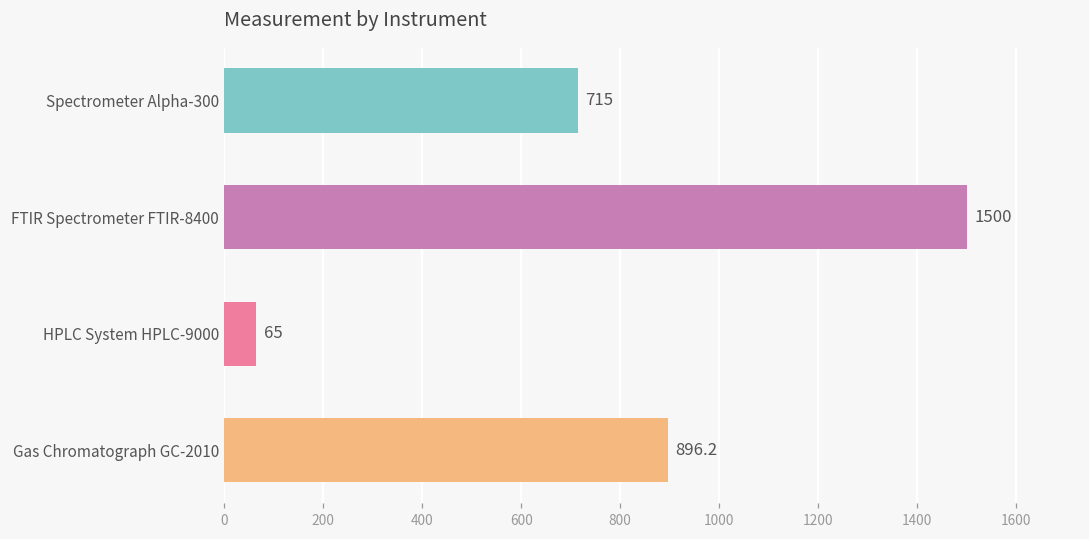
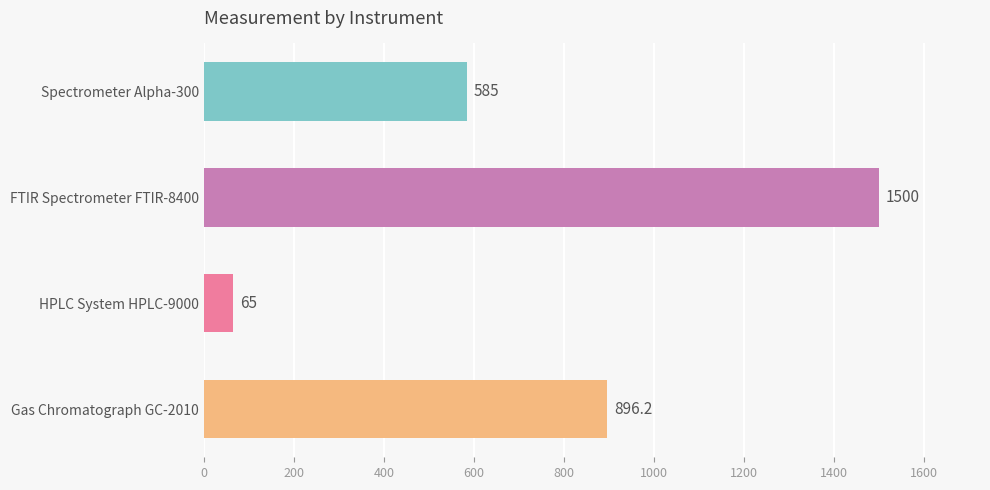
Spectrometer Alpha-300: 715 -> 585
